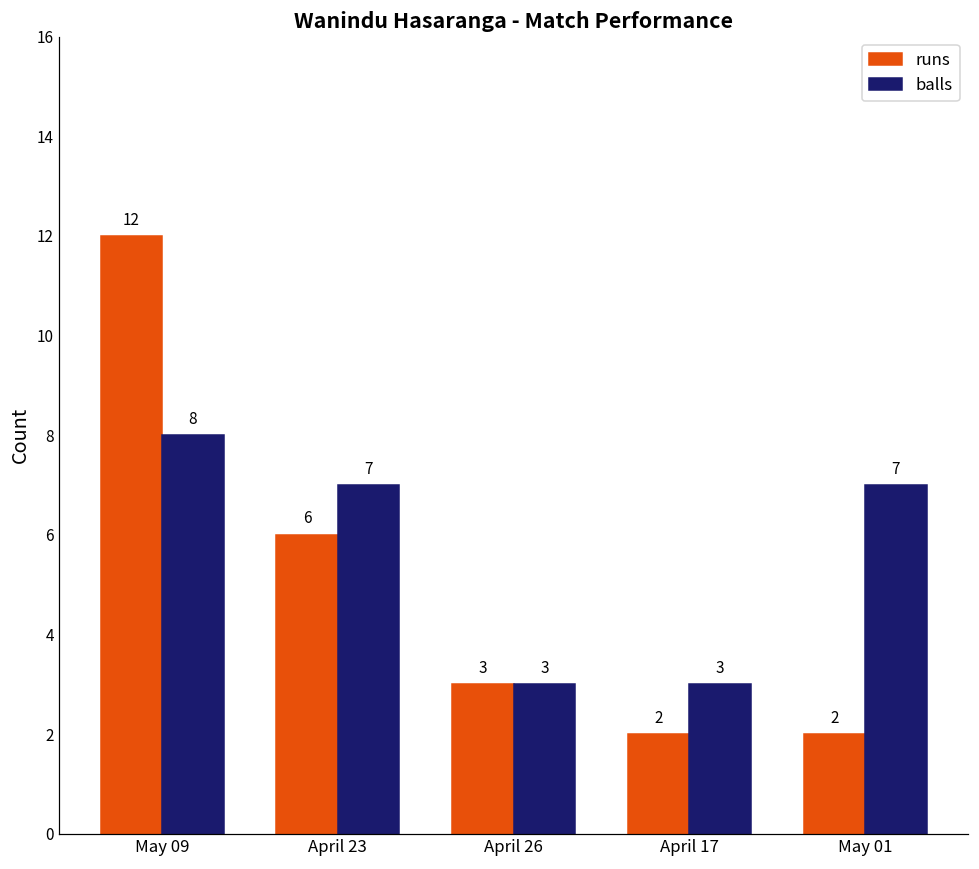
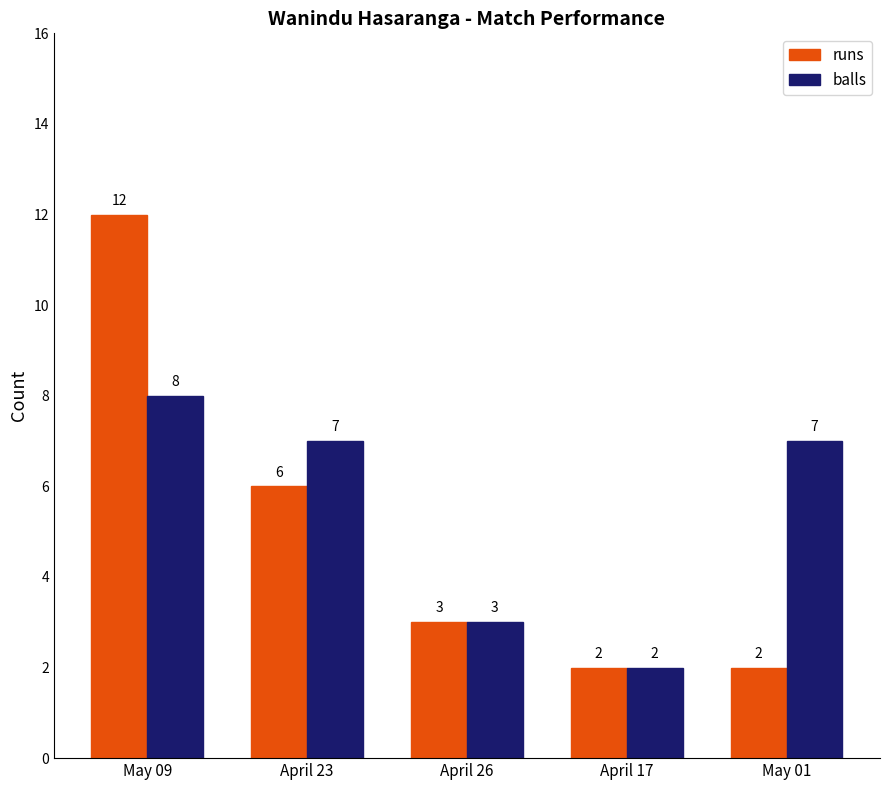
balls, April 17: 3 -> 2
